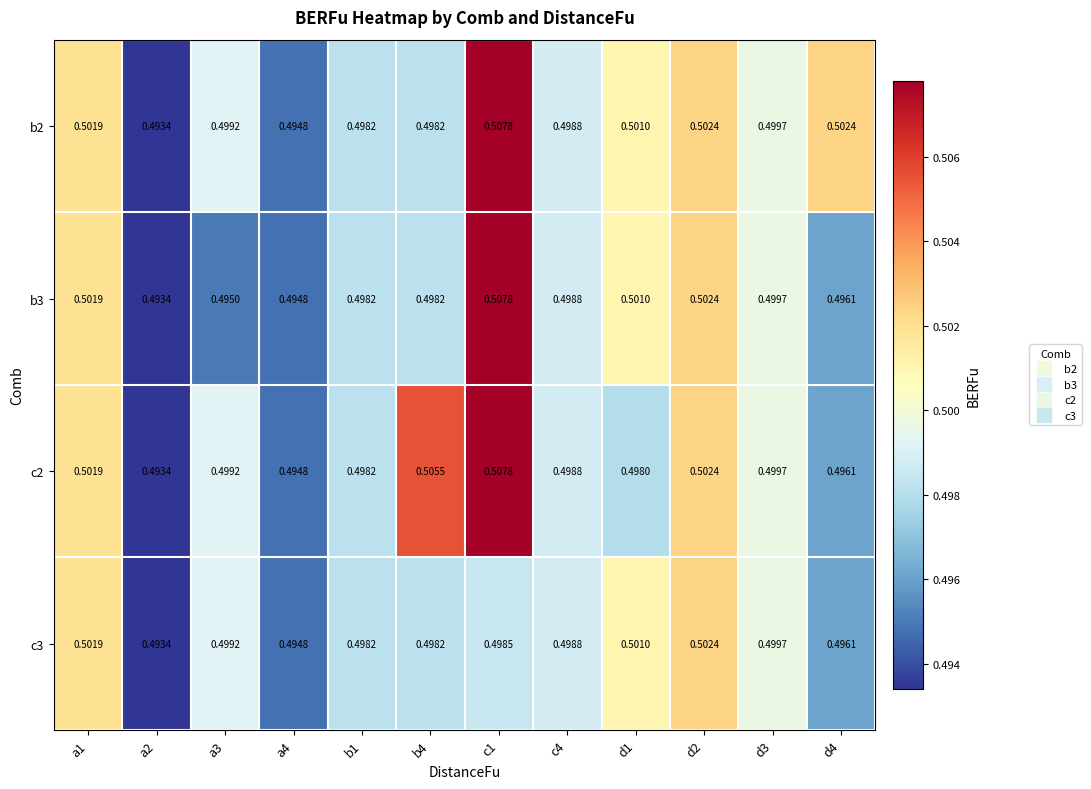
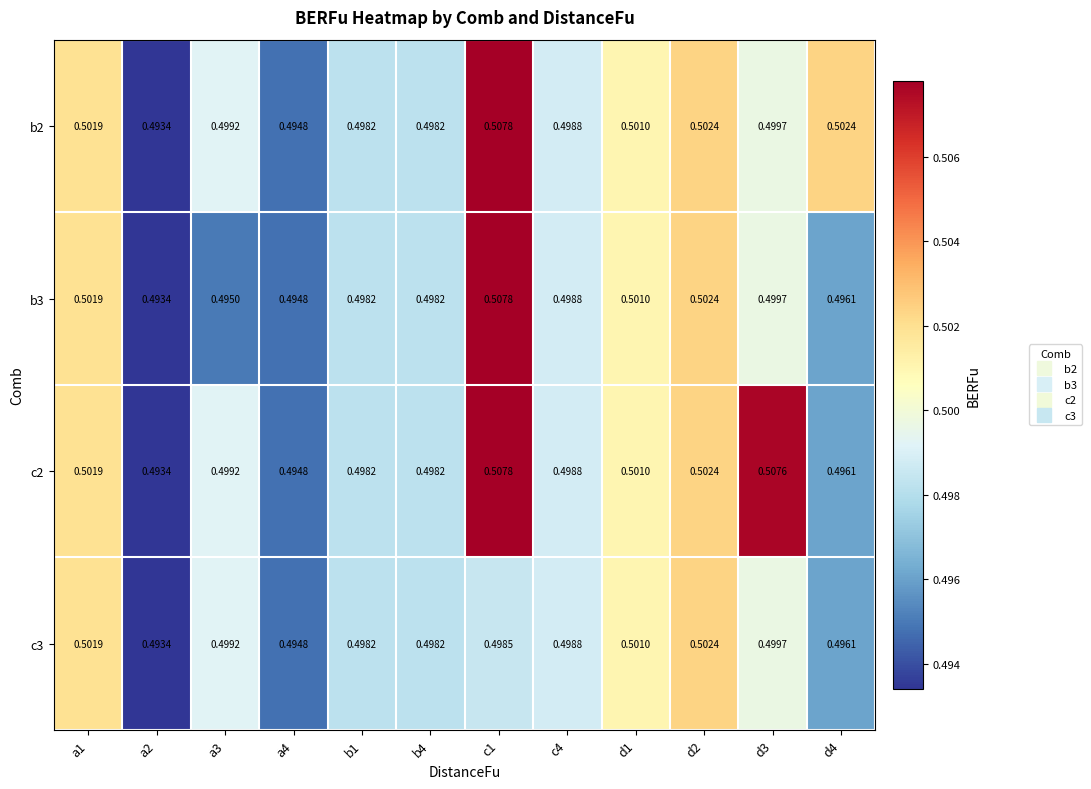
c2, b4: 0.5055 -> 0.4982
c2, d1: 0.4980 -> 0.5010
c2, d3: 0.4997 -> 0.5076
